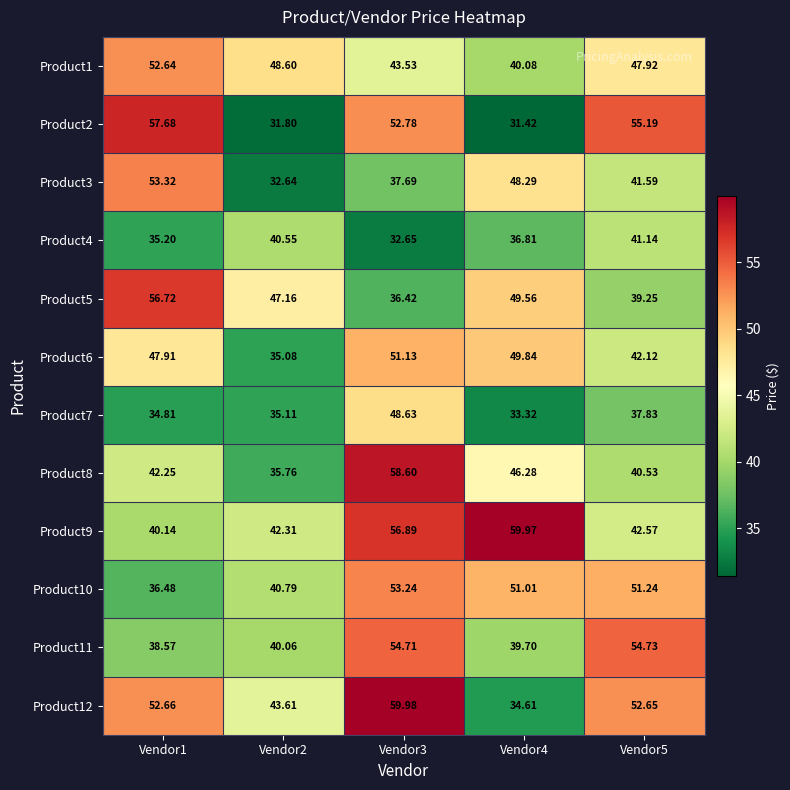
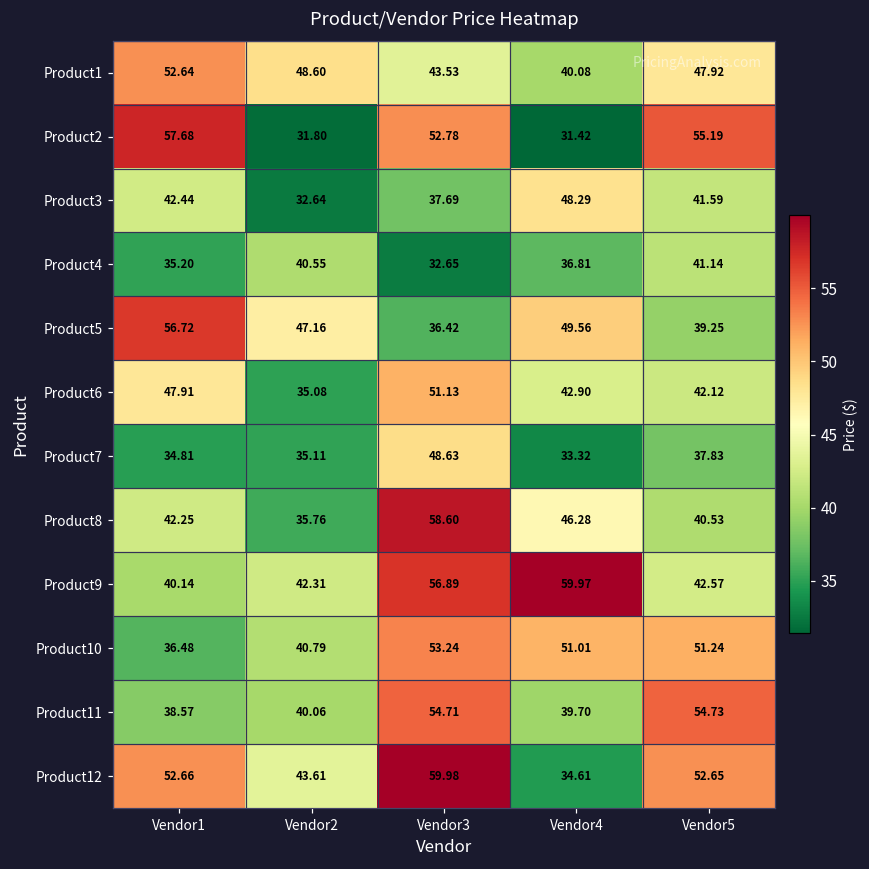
Product3, Vendor1: 53.32 -> 42.44
Product6, Vendor4: 49.84 -> 42.90
